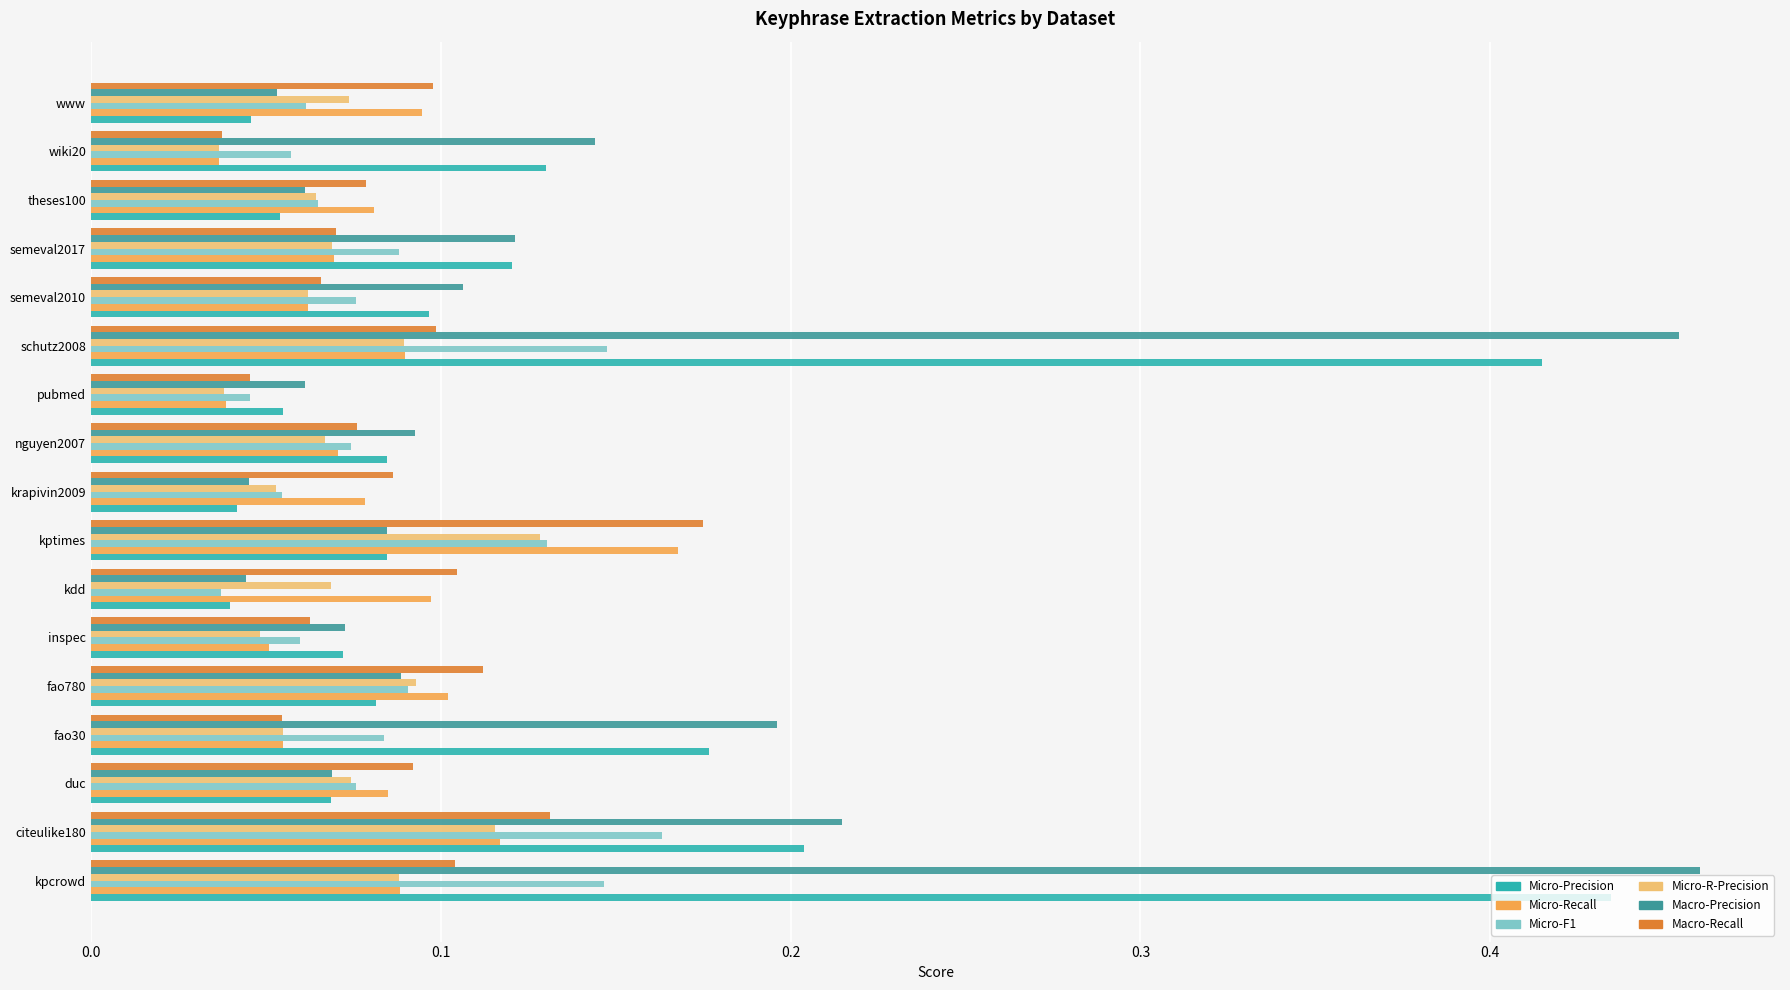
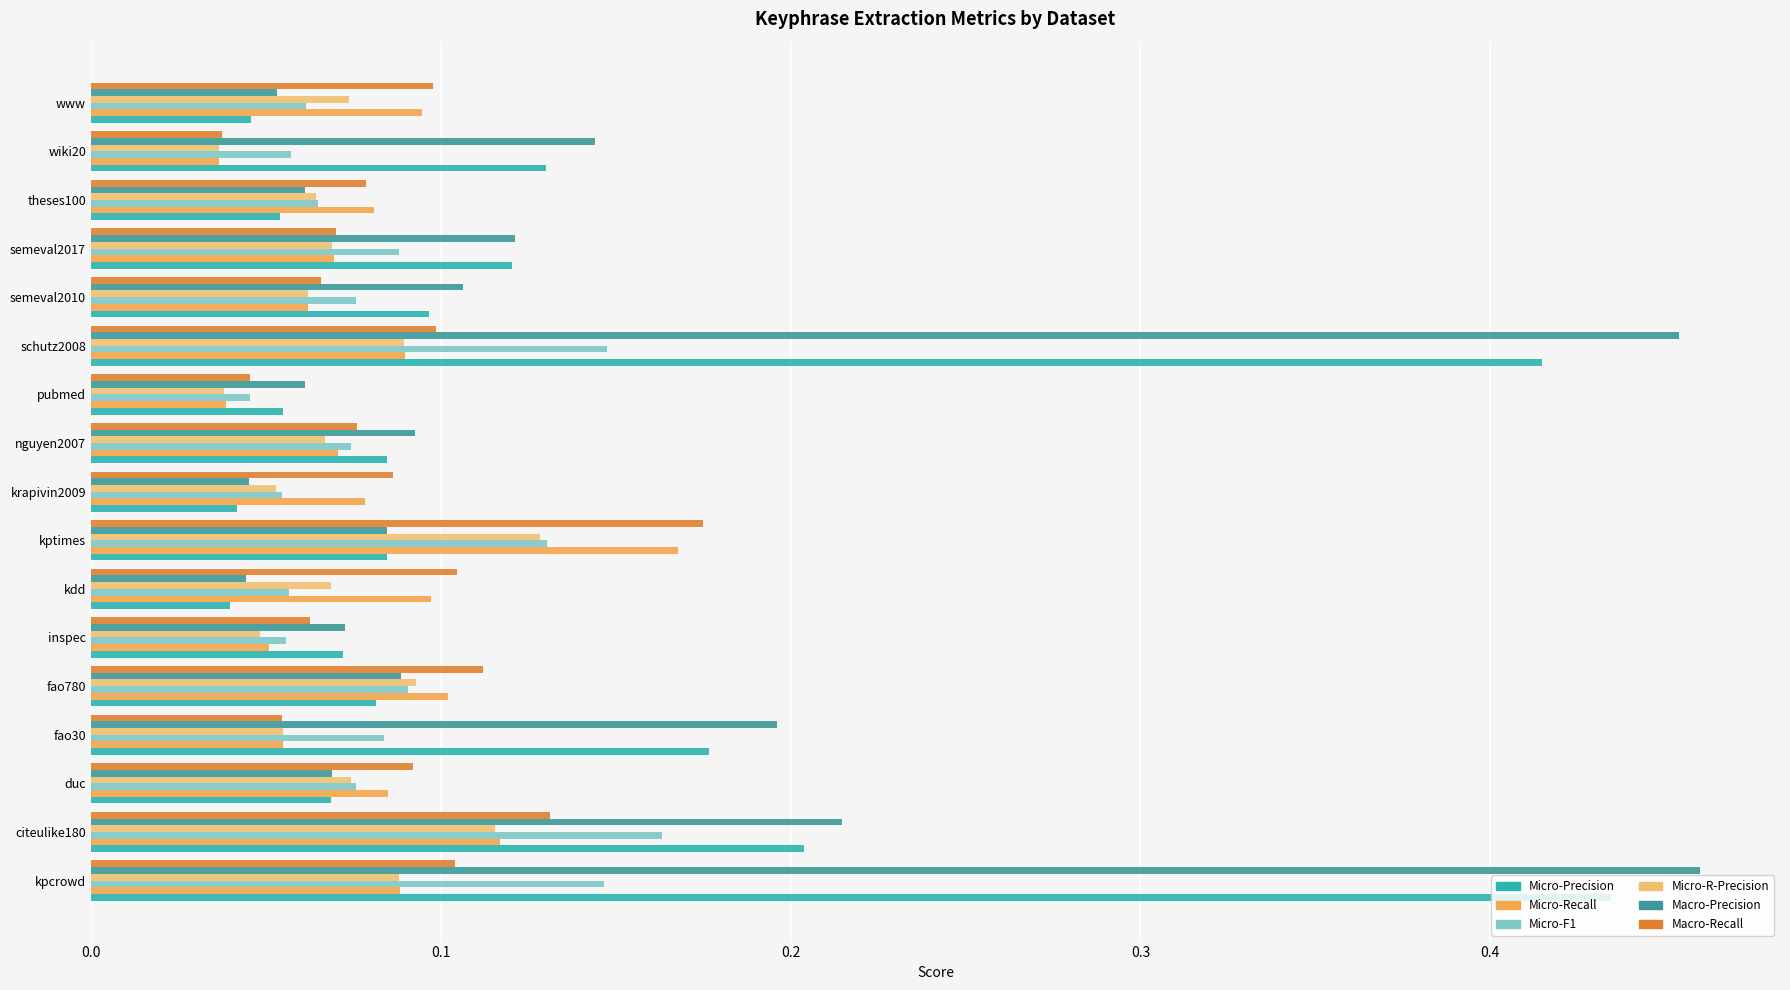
Micro-F1, kdd: 0.037 -> 0.057
Micro-F1, inspec: 0.060 -> 0.056
